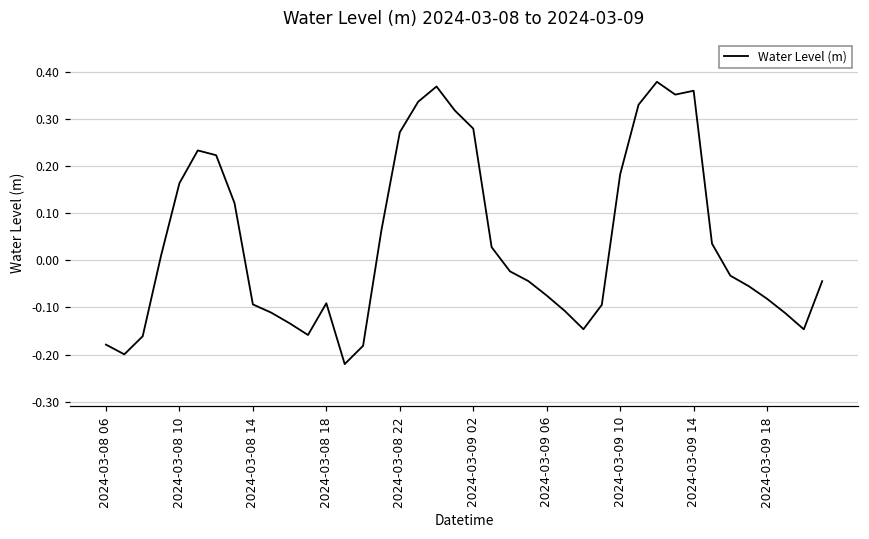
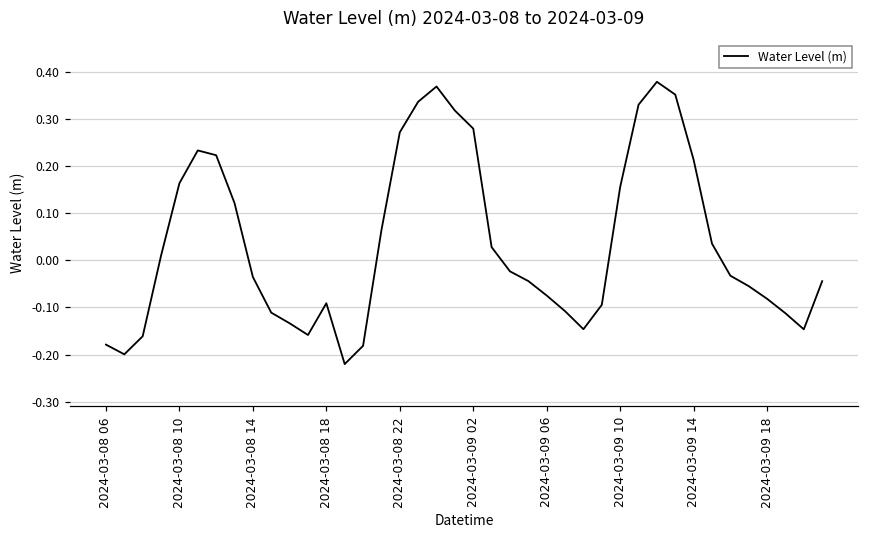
2024-03-08 14: -0.09 -> -0.04
2024-03-09 10: 0.18 -> 0.16
2024-03-09 14: 0.36 -> 0.21
